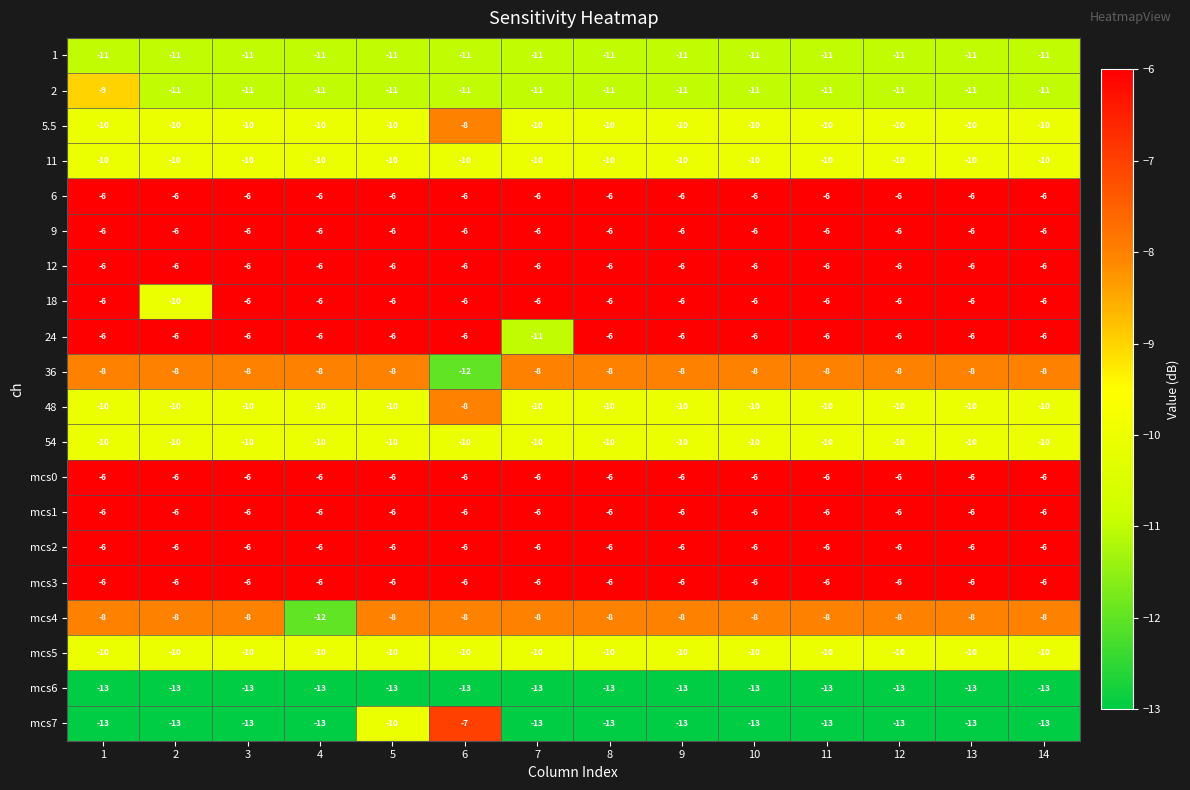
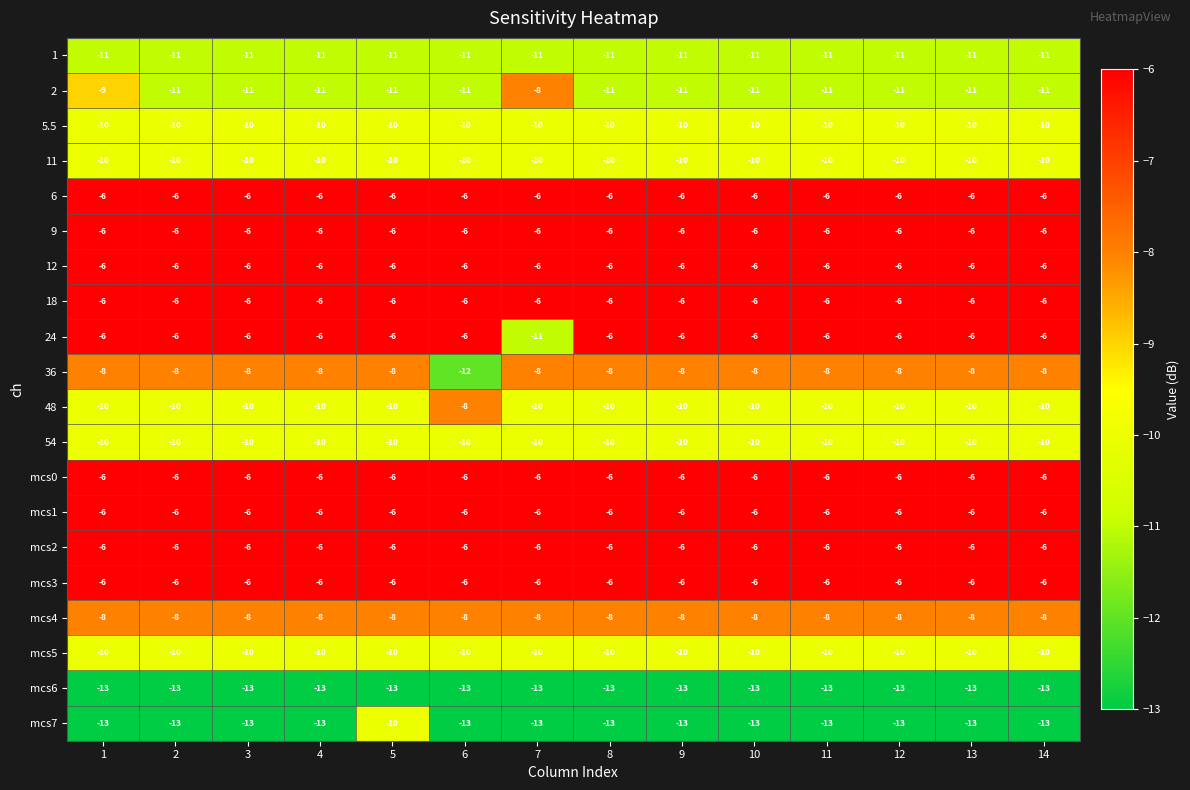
2, 7: -11 -> -8
5.5, 6: -8 -> -10
18, 2: -10 -> -6
mcs4, 4: -12 -> -8
mcs7, 6: -7 -> -13
